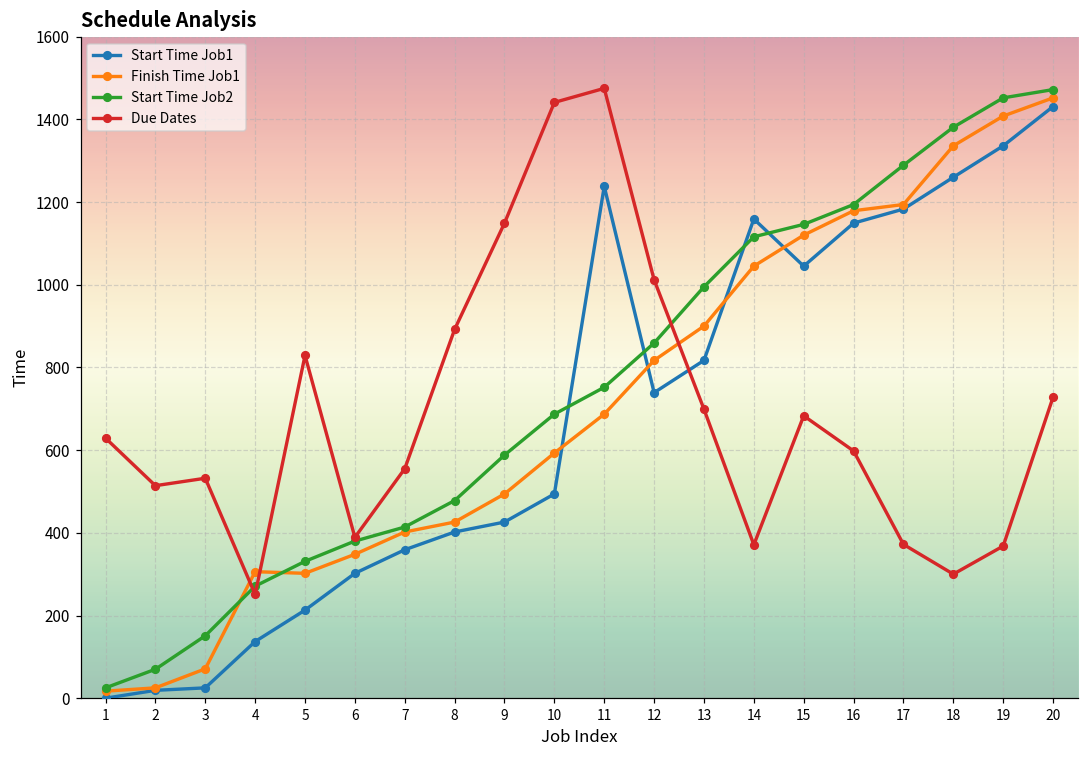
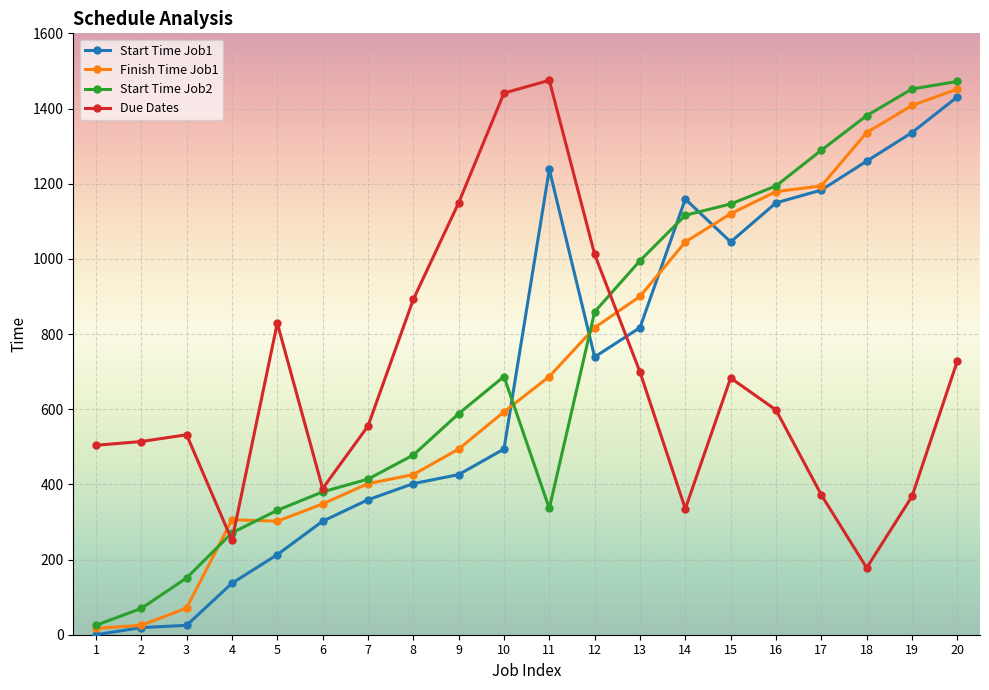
Due Dates, 1: 630 -> 500
Start Time Job2, 11: 750 -> 340
Due Dates, 14: 370 -> 340
Due Dates, 18: 300 -> 180
